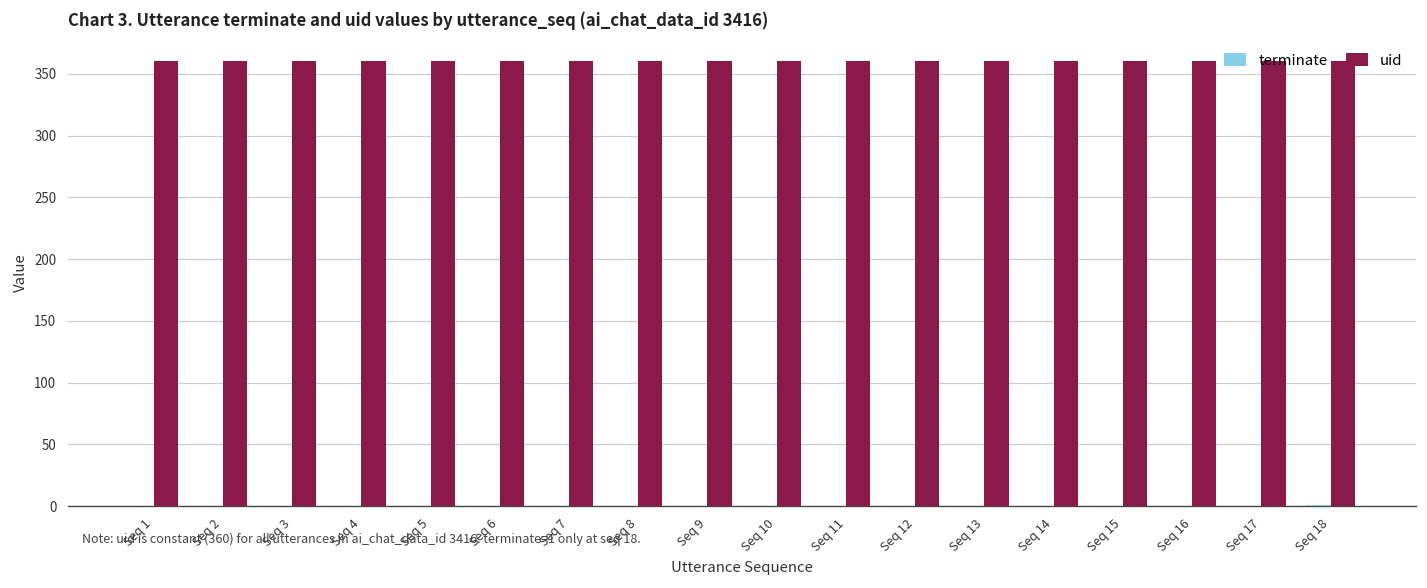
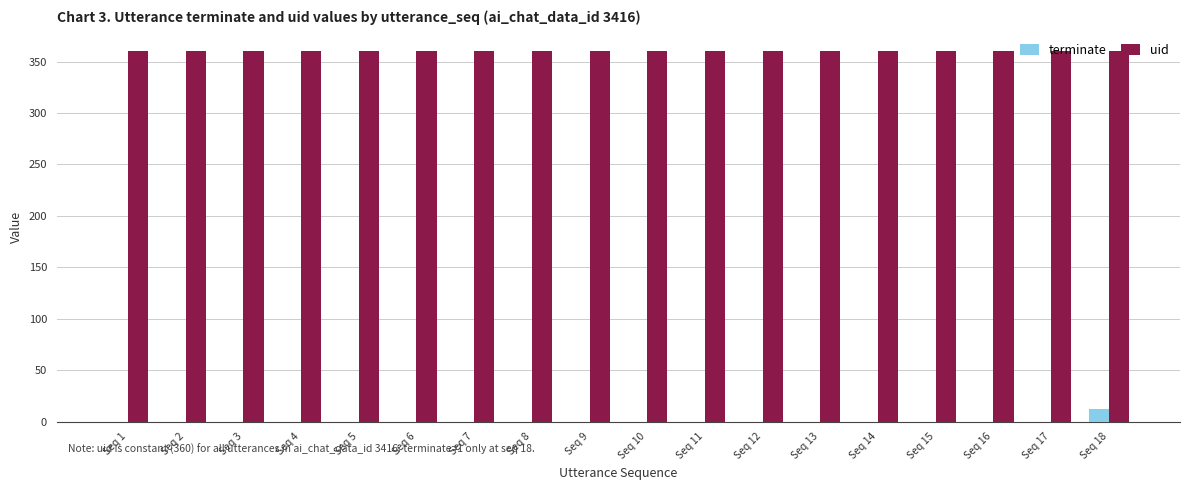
terminate, Seq 18: 1 -> 12
